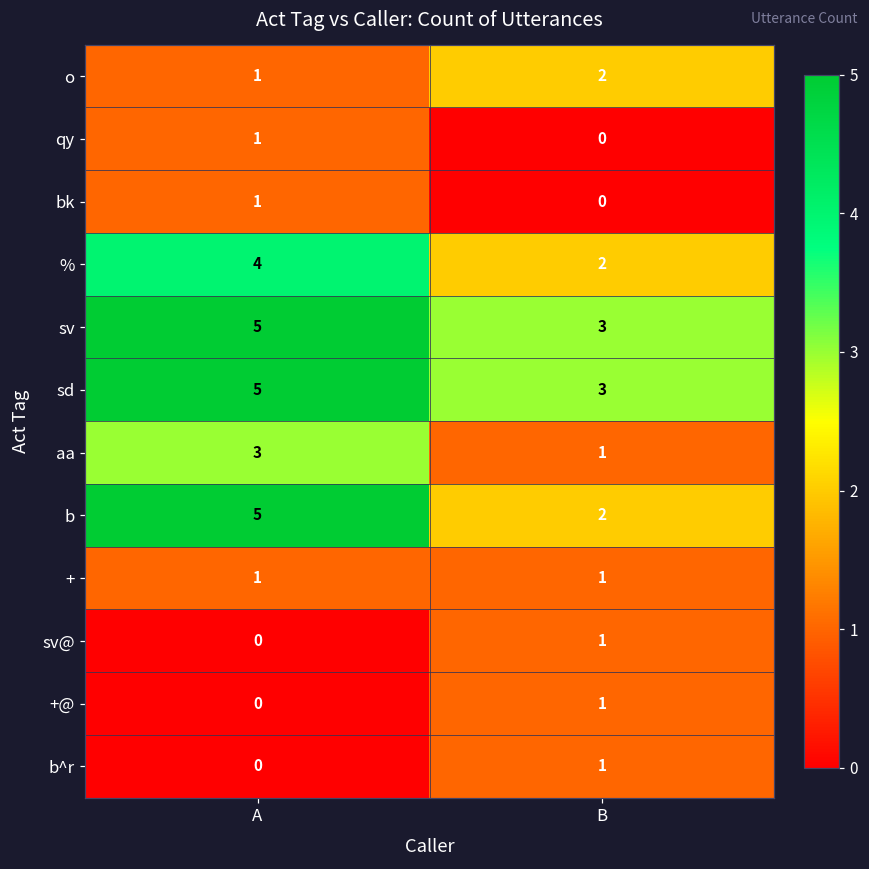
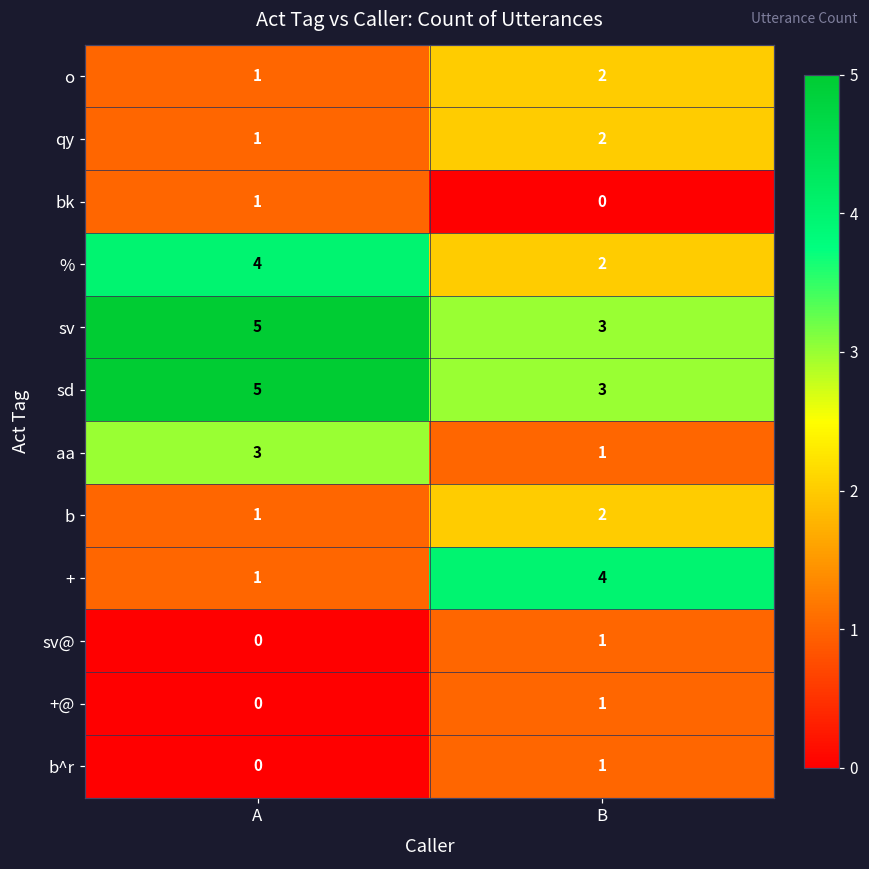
qy, B: 0 -> 2
b, A: 5 -> 1
+, B: 1 -> 4
